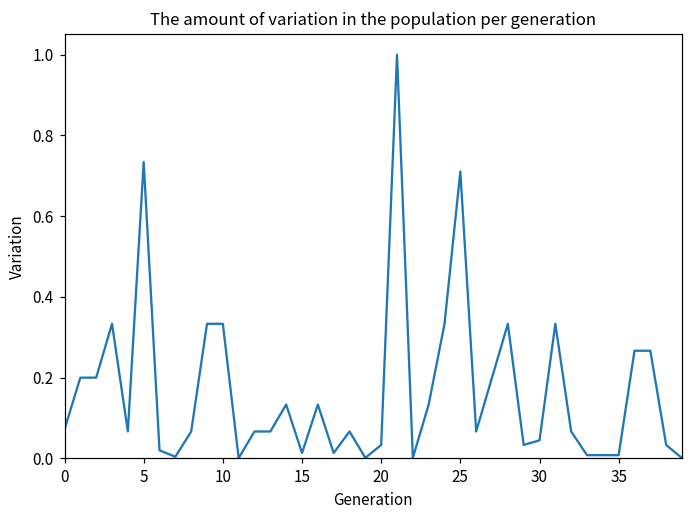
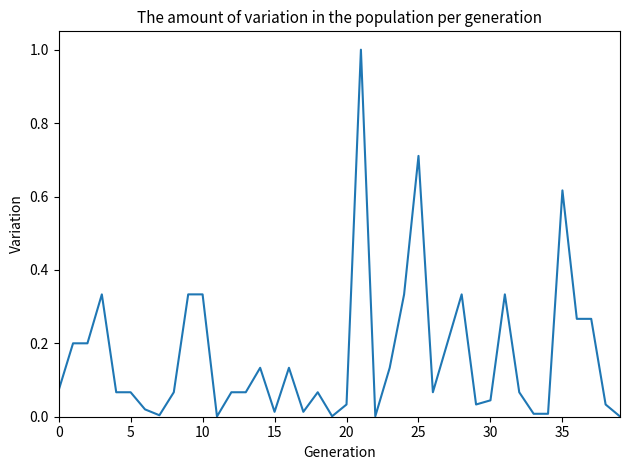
5: 0.73 -> 0.07
35: 0.01 -> 0.62
